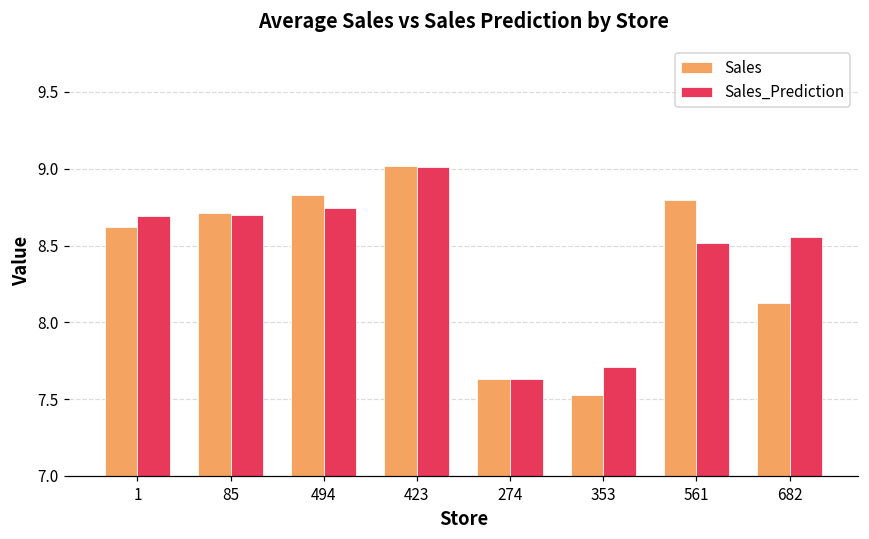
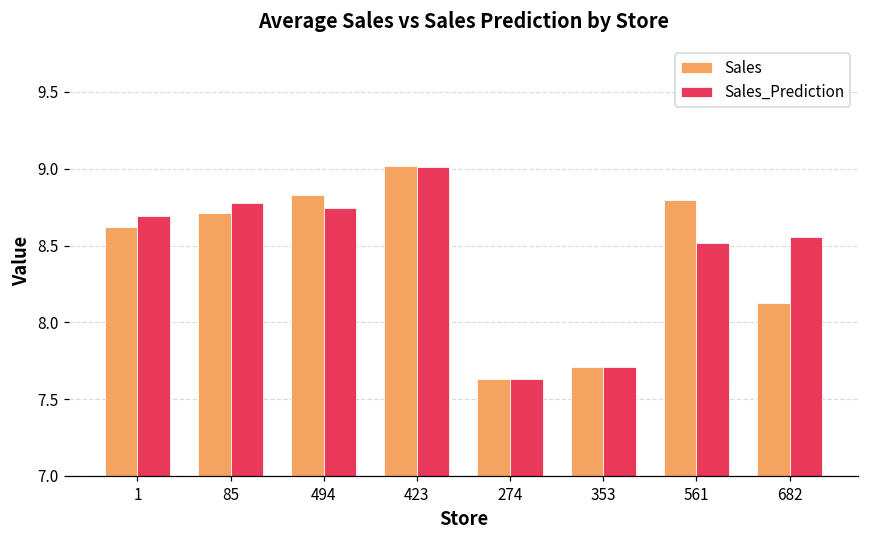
Sales_Prediction, 85: 8.70 -> 8.77
Sales, 353: 7.53 -> 7.71
